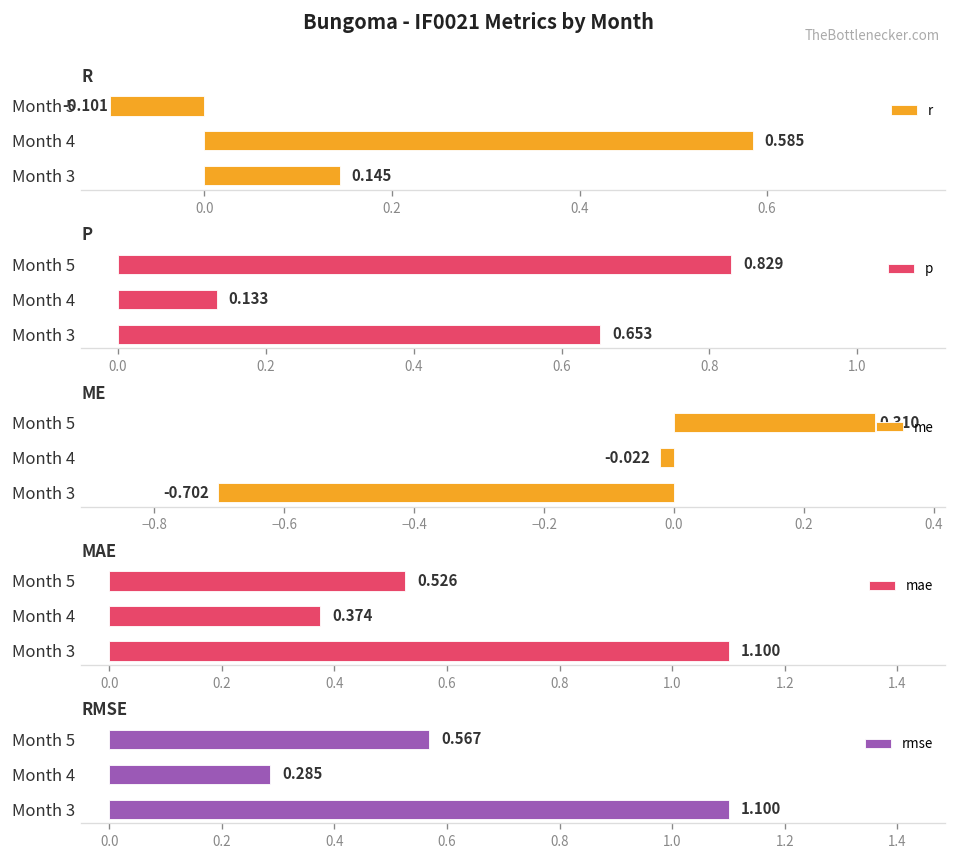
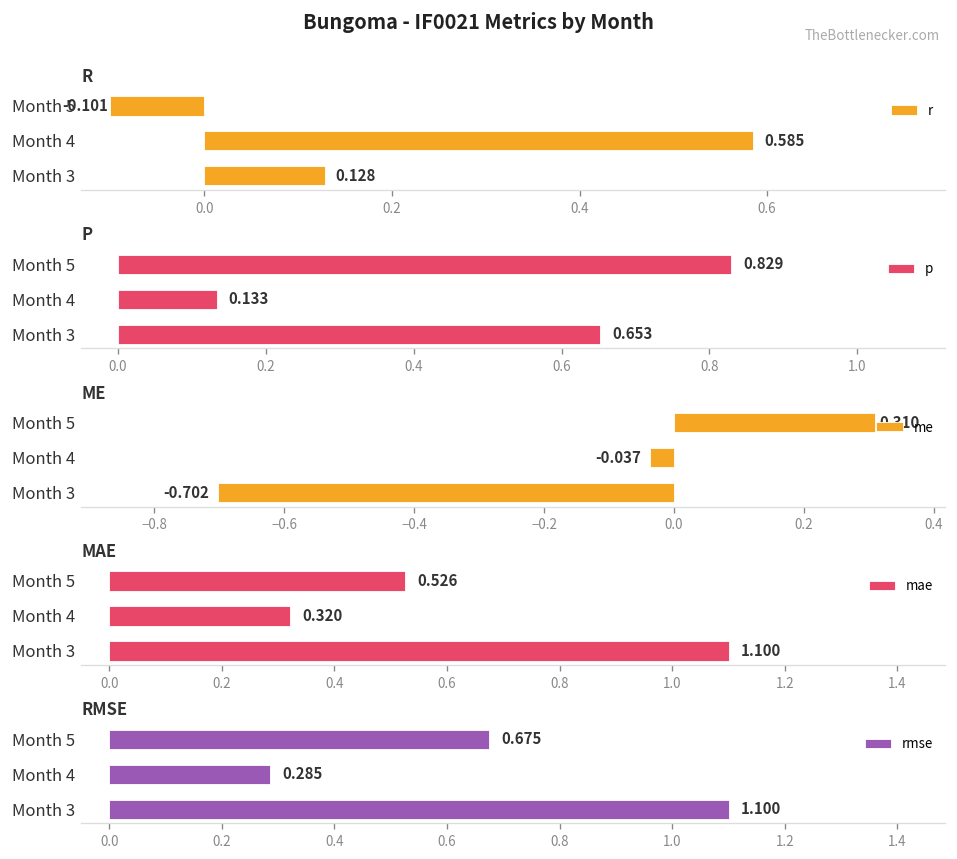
R, Month 3: 0.145 -> 0.128
ME, Month 4: -0.022 -> -0.037
MAE, Month 4: 0.374 -> 0.320
RMSE, Month 5: 0.567 -> 0.675
